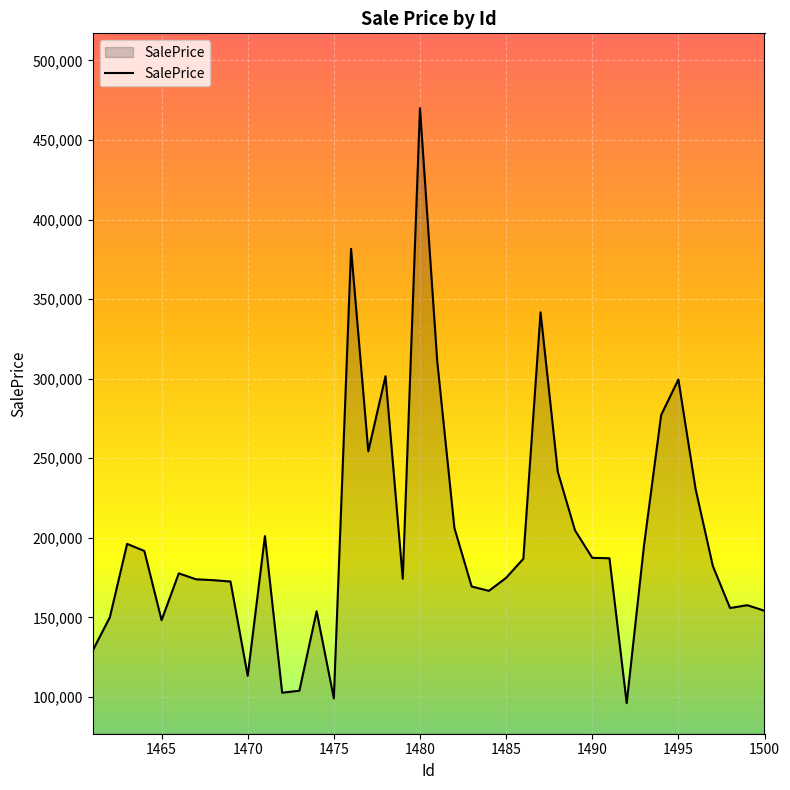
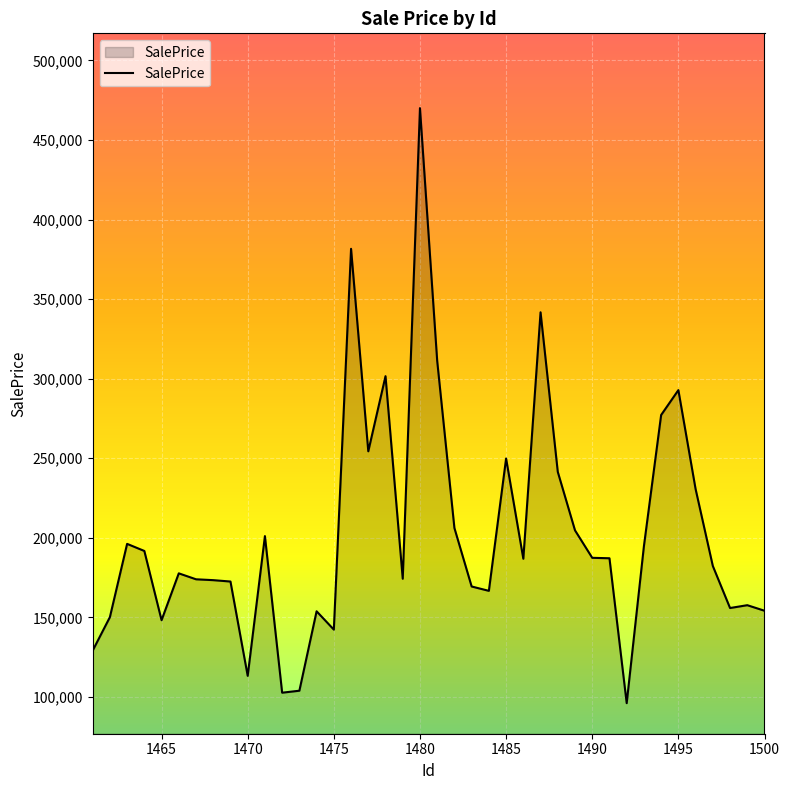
1475: 99,000 -> 142,000
1485: 175,000 -> 250,000
1495: 299,000 -> 293,000
